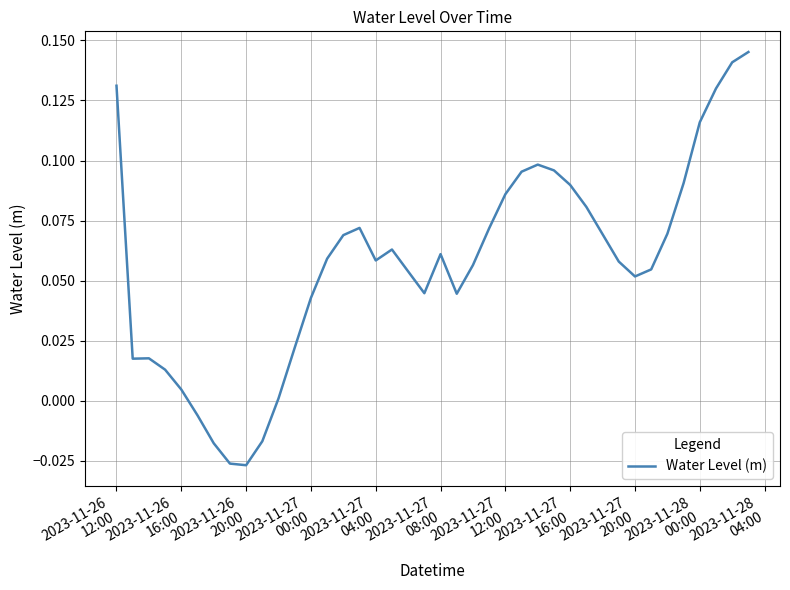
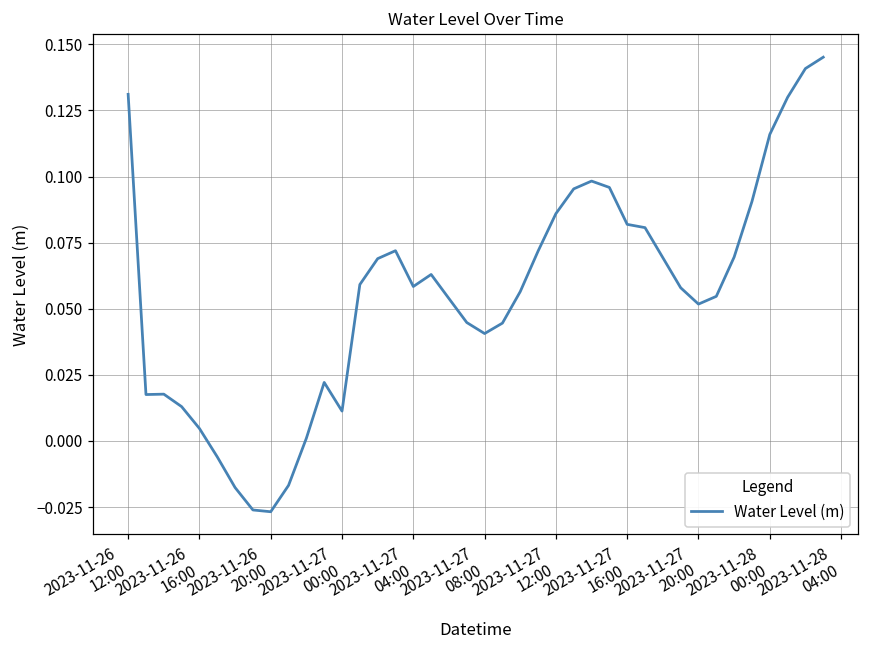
2023-11-27 00:00: 0.043 -> 0.011
2023-11-27 08:00: 0.061 -> 0.041
2023-11-27 16:00: 0.090 -> 0.082
